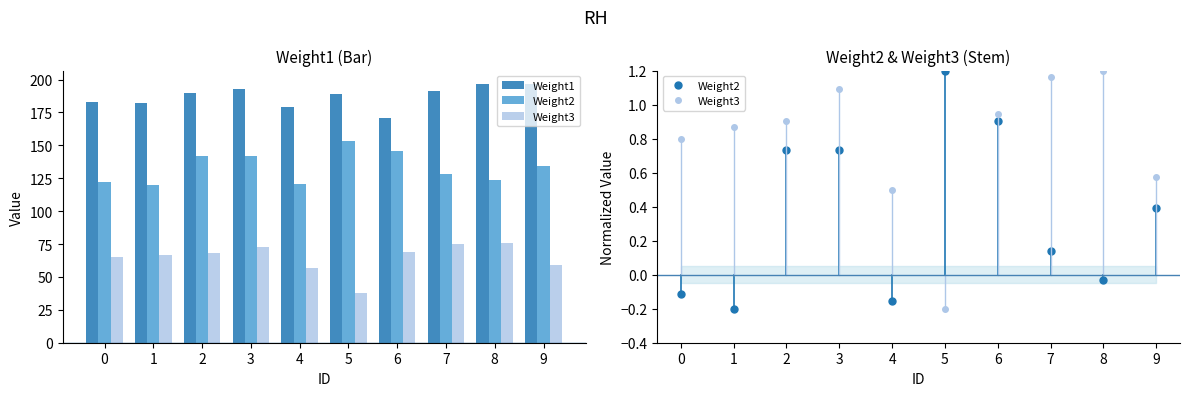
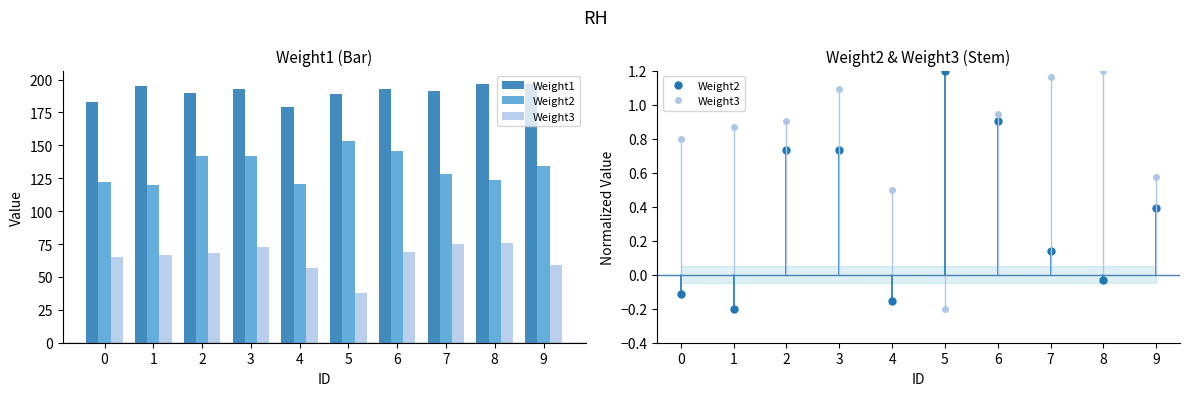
Weight1 (Bar), Weight1, 1: 182 -> 195
Weight1 (Bar), Weight1, 6: 171 -> 193
